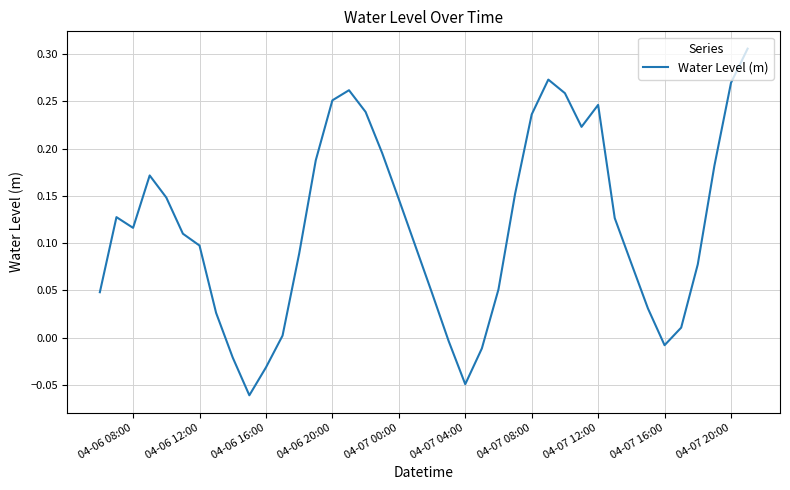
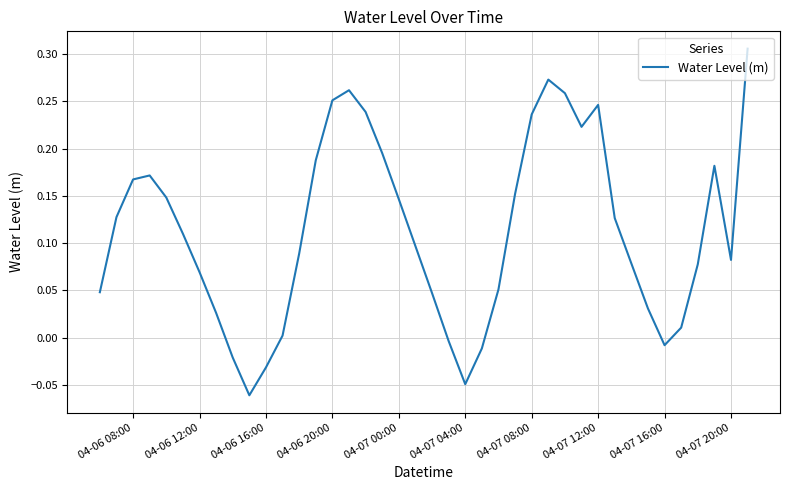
04-06 08:00: 0.12 -> 0.17
04-06 12:00: 0.10 -> 0.07
04-07 20:00: 0.27 -> 0.08
